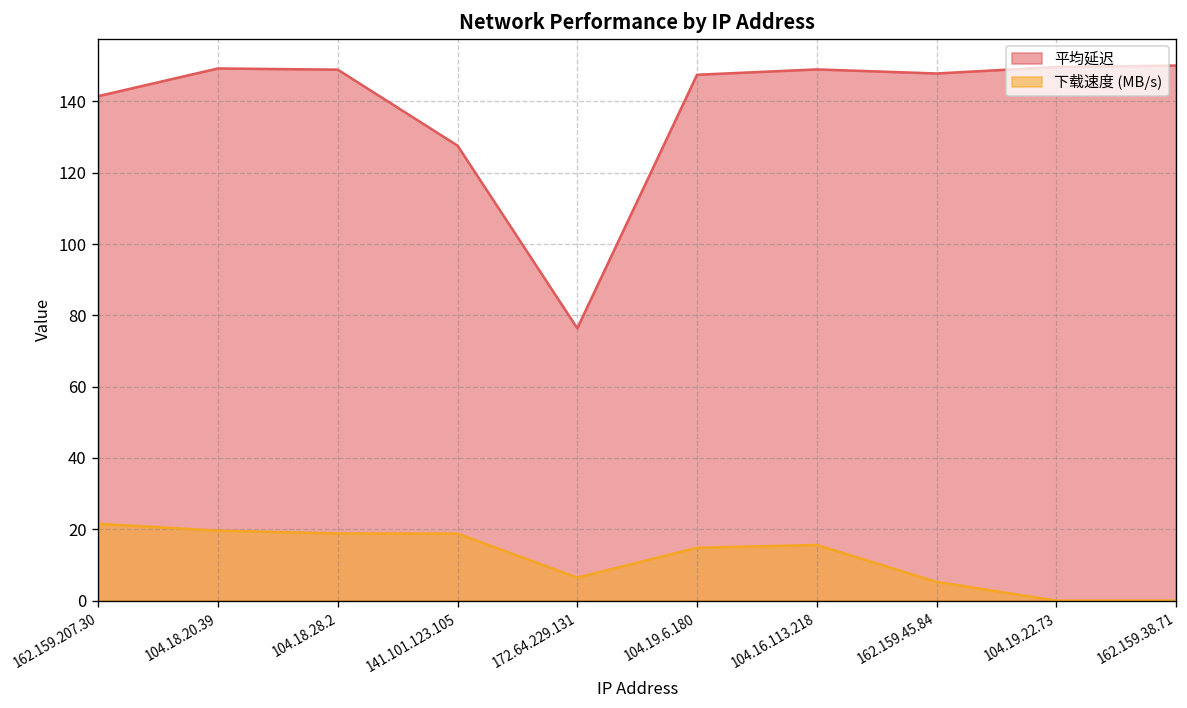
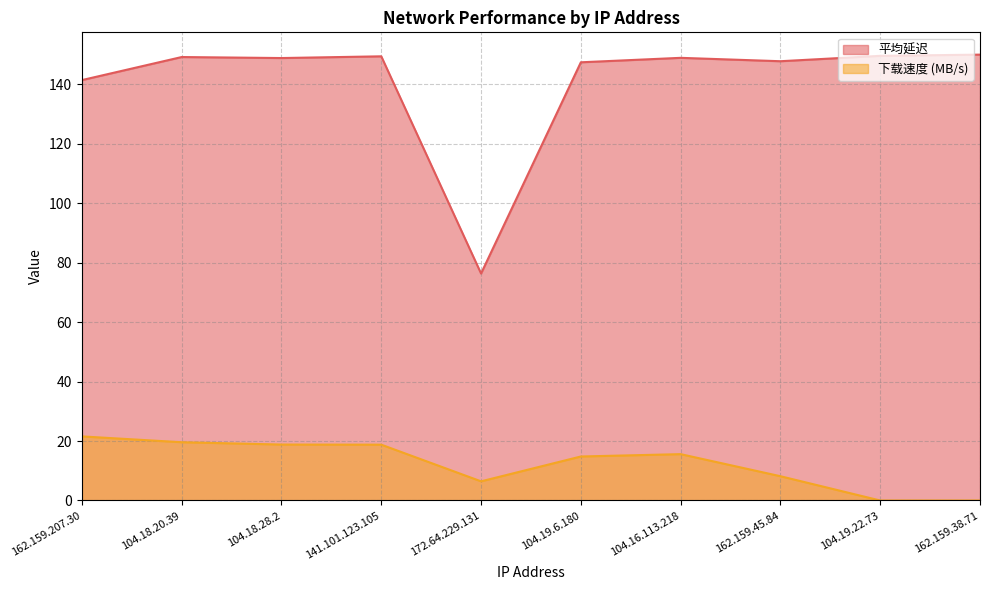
平均延迟, 141.101.123.105: 128 -> 149
下载速度 (MB/s), 162.159.45.84: 5 -> 8
